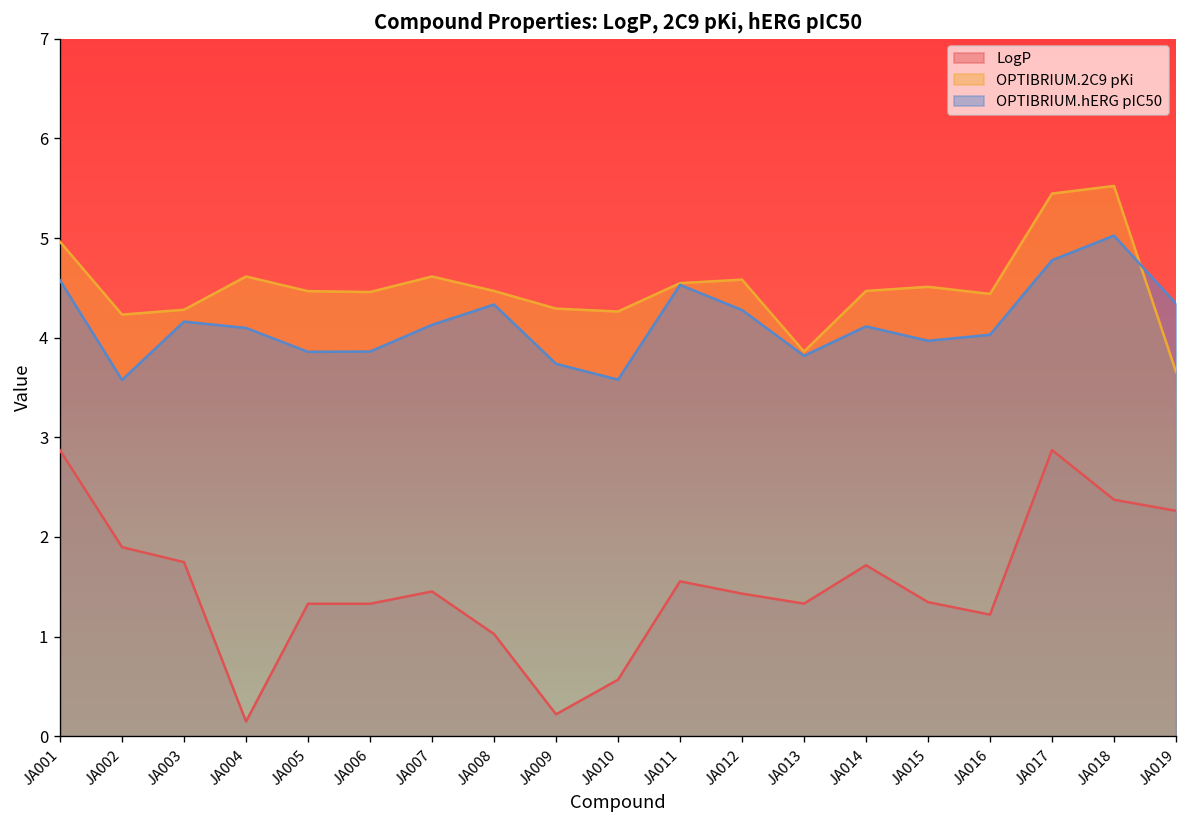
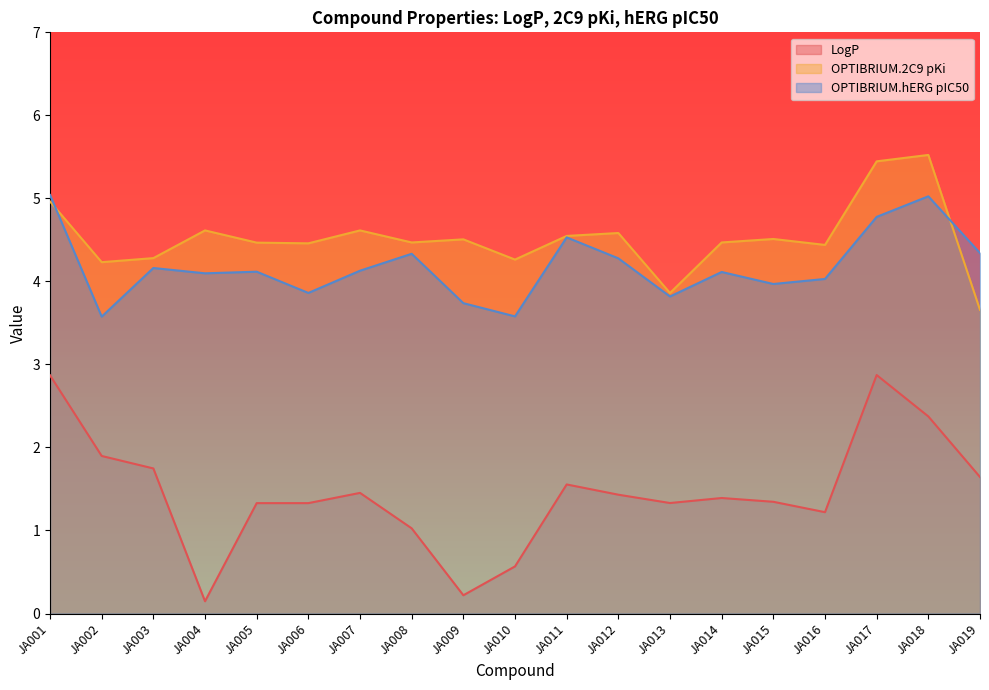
OPTIBRIUM.hERG pIC50, JA001: 4.6 -> 5.0
OPTIBRIUM.hERG pIC50, JA005: 3.9 -> 4.1
OPTIBRIUM.2C9 pKi, JA009: 4.3 -> 4.5
LogP, JA014: 1.7 -> 1.4
LogP, JA019: 2.3 -> 1.6
